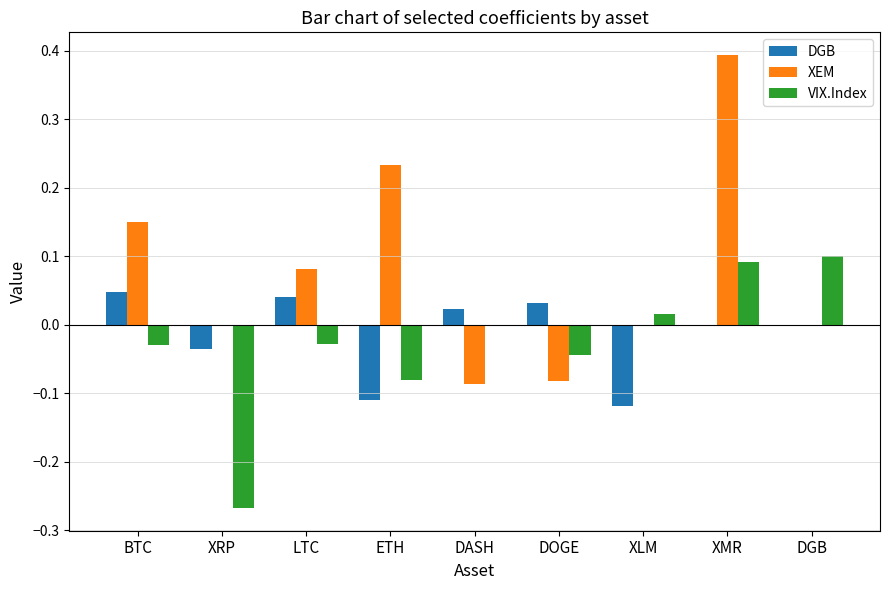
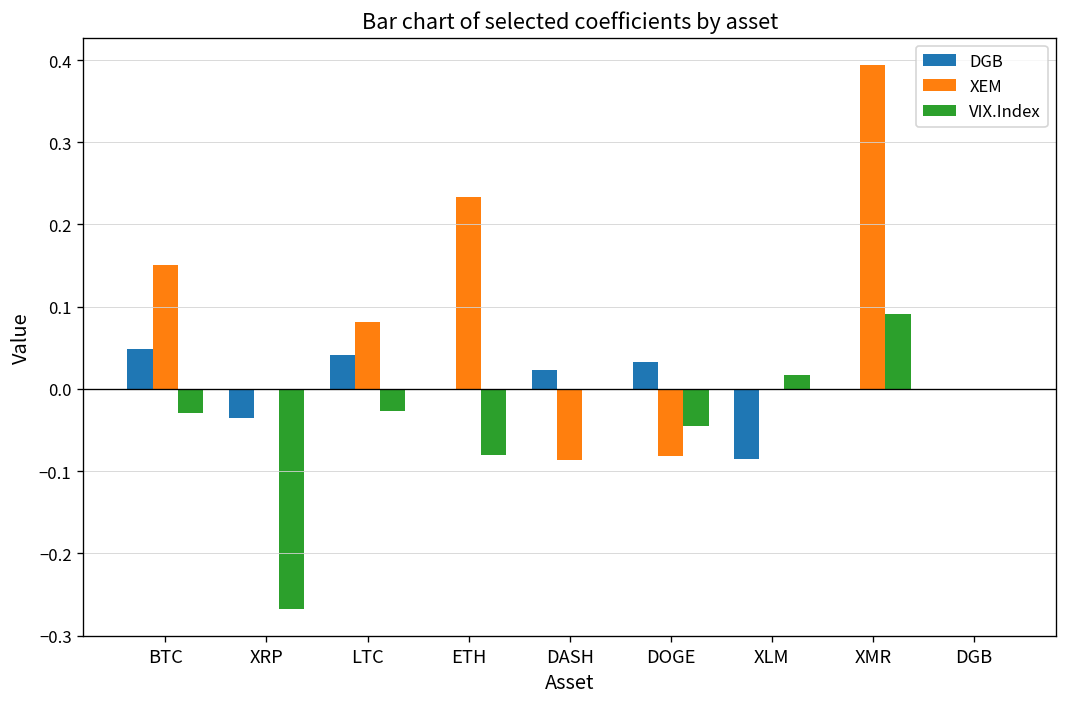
DGB, ETH: -0.11 -> 0.00
DGB, XLM: -0.12 -> -0.09
VIX.Index, DGB: 0.1 -> 0.0
